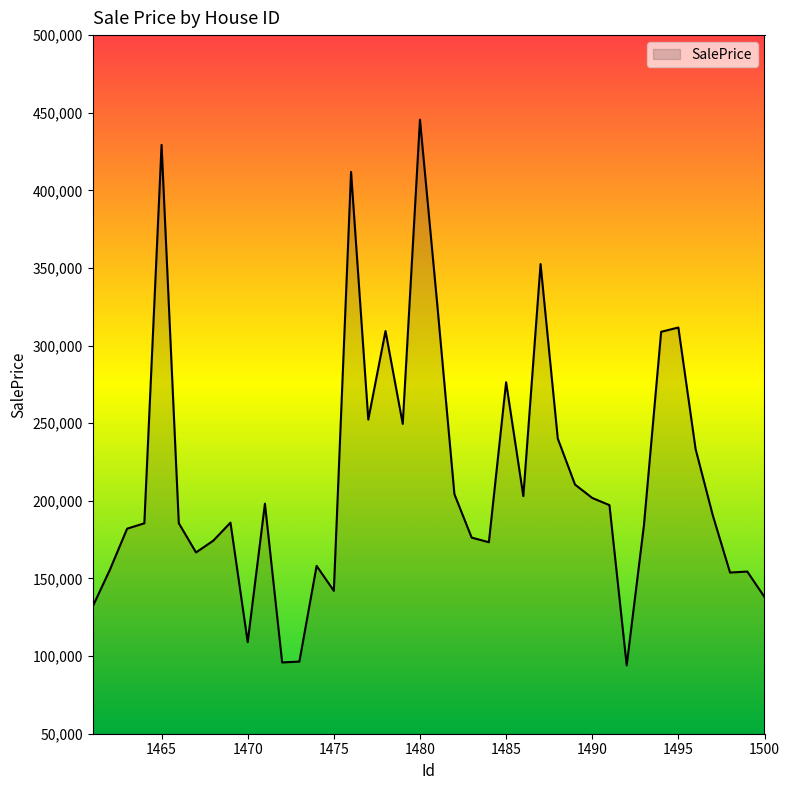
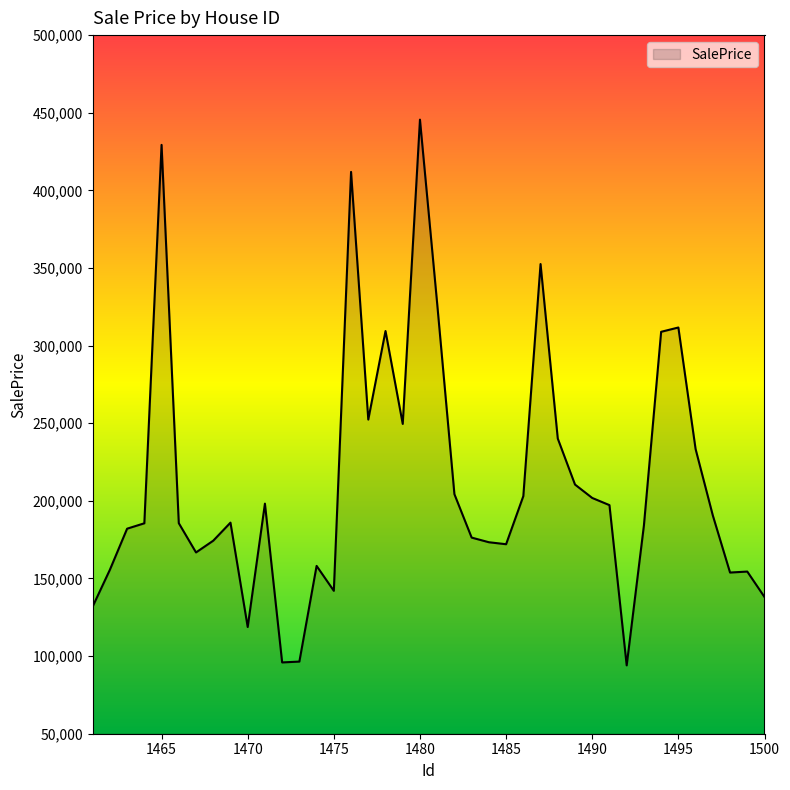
1470: 109,000 -> 119,000
1485: 276,000 -> 172,000
